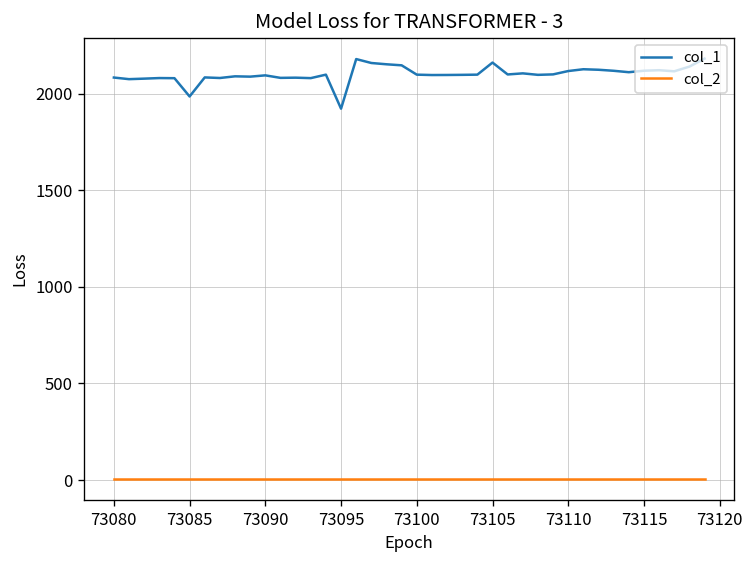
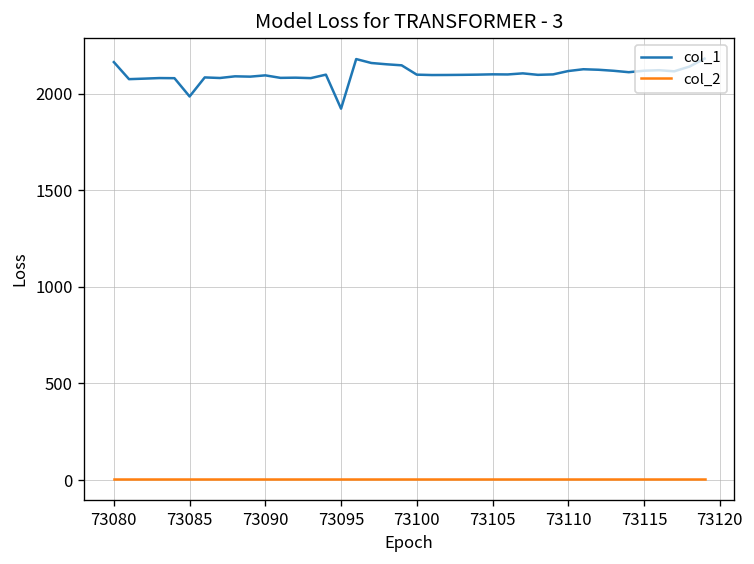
col_1, 73080: 2080 -> 2160
col_1, 73105: 2160 -> 2100
